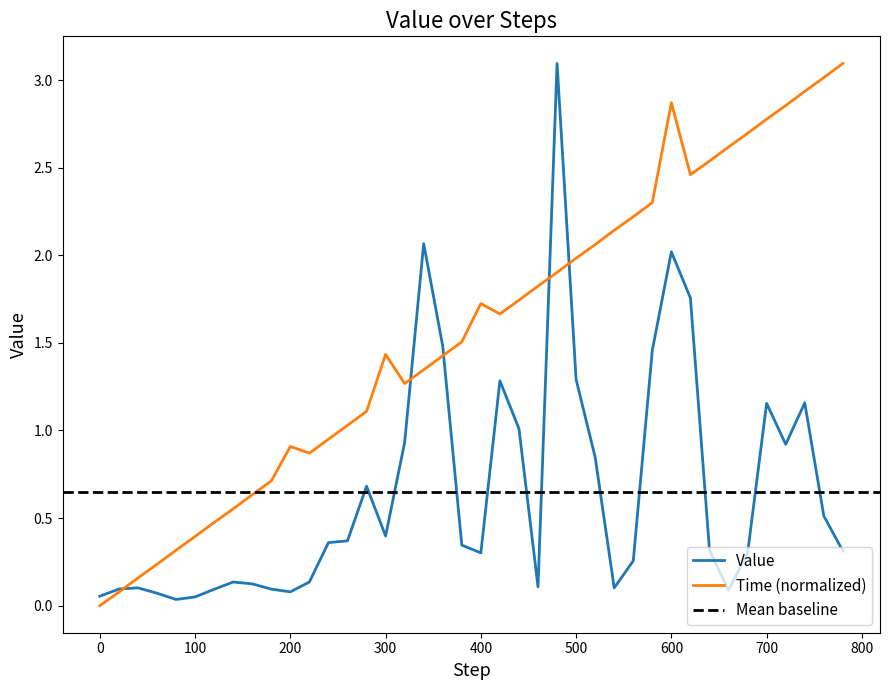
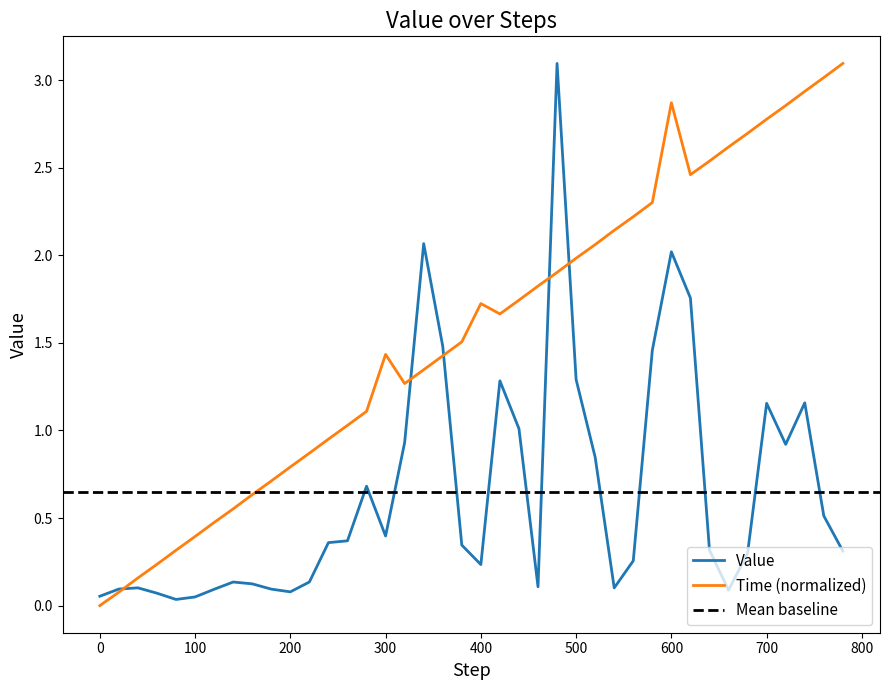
Time (normalized), 200: 0.91 -> 0.79
Value, 400: 0.30 -> 0.23
